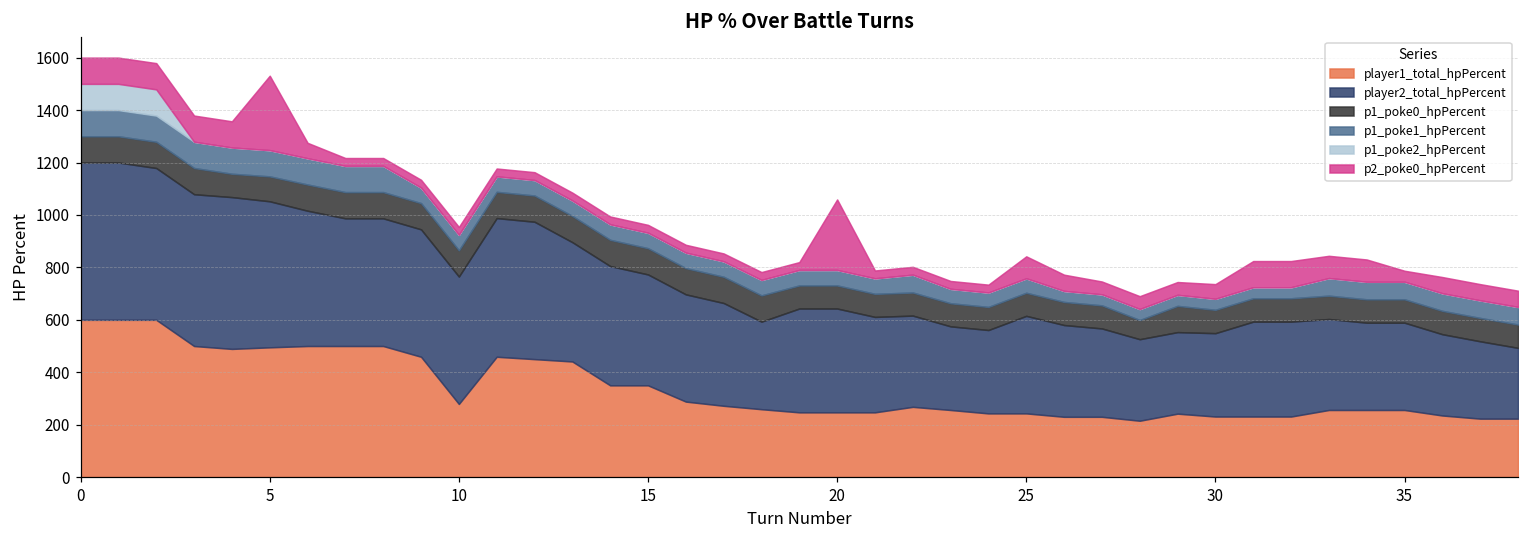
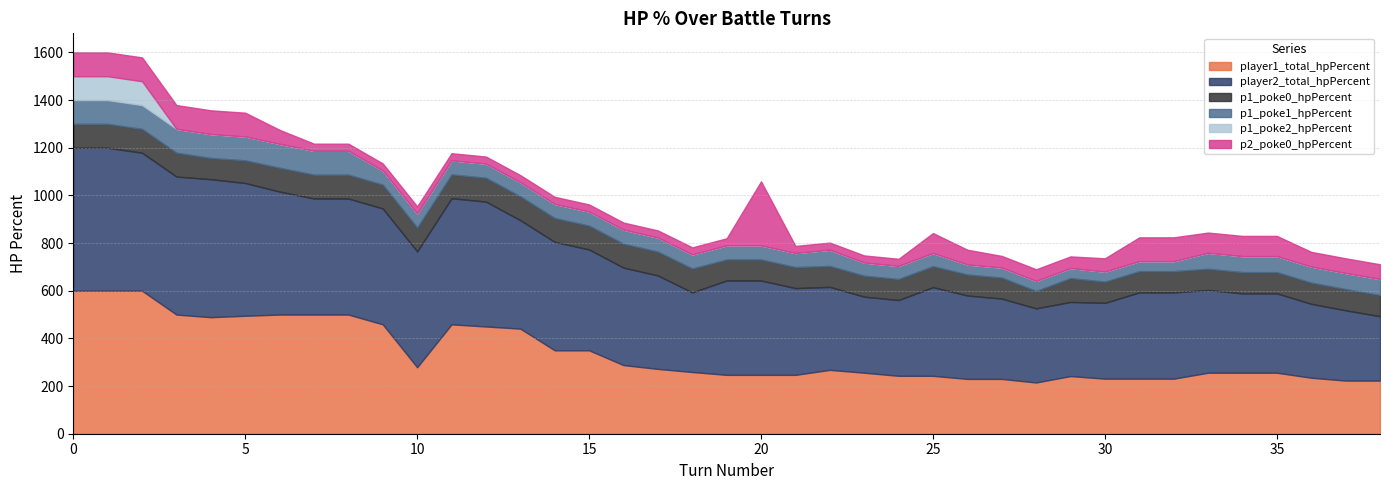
p2_poke0_hpPercent, 5: 280 -> 100
p2_poke0_hpPercent, 35: 40 -> 90
